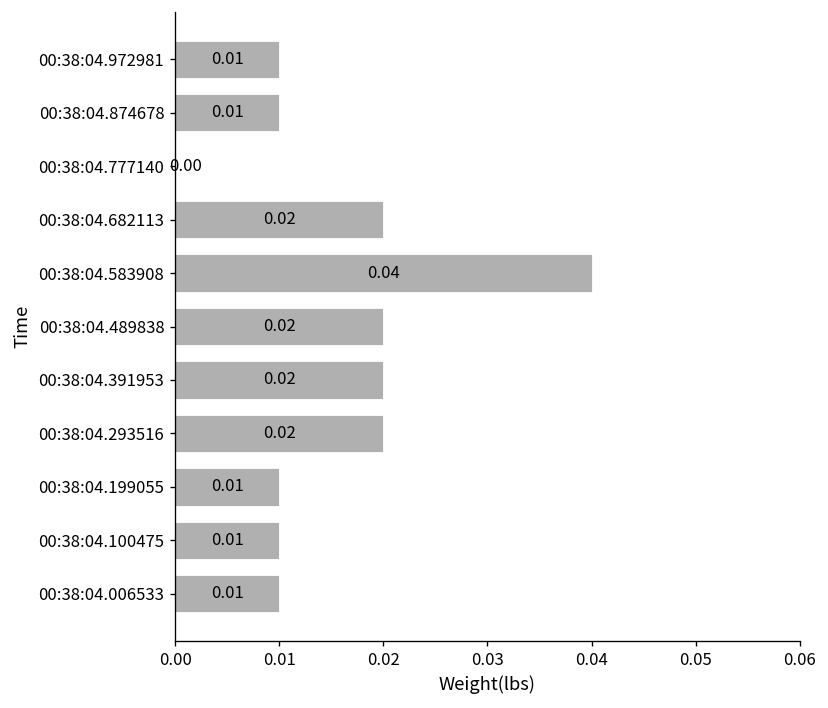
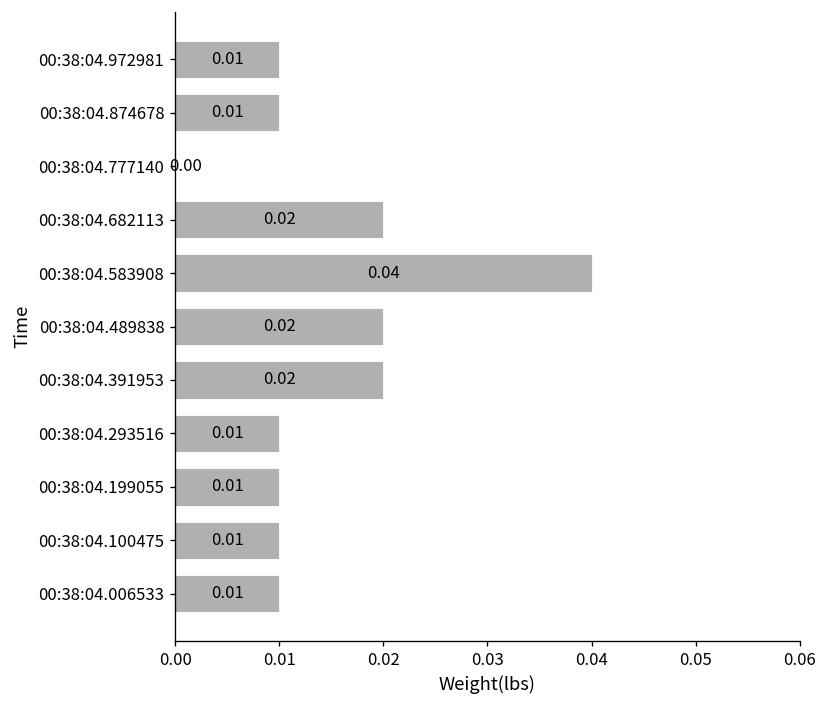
00:38:04.293516: 0.02 -> 0.01
